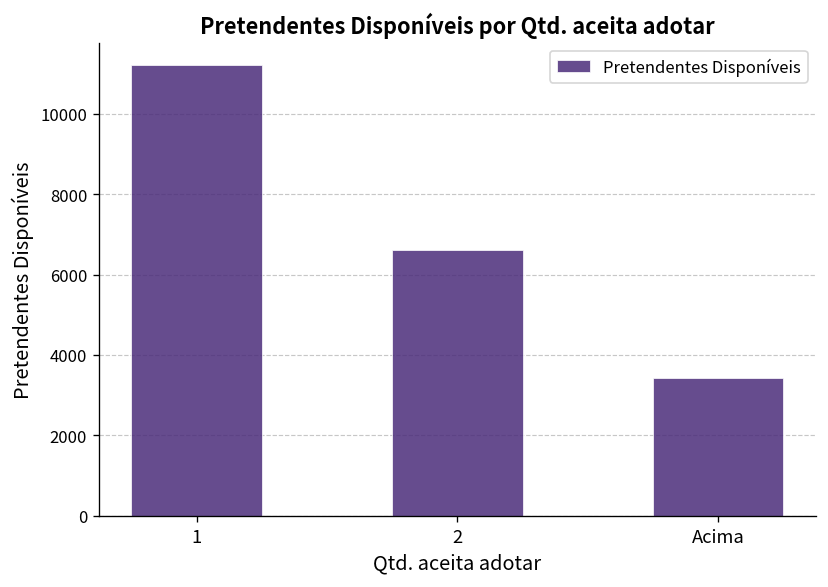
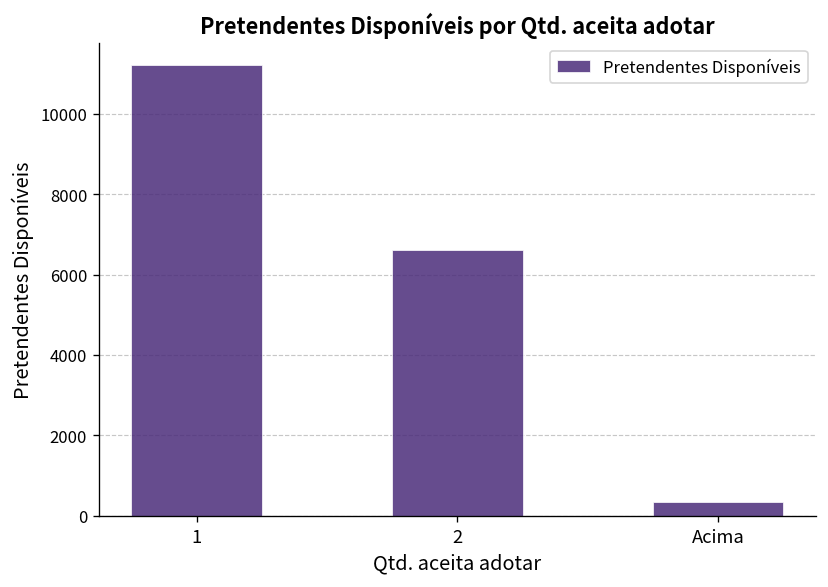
Acima: 3400 -> 400
